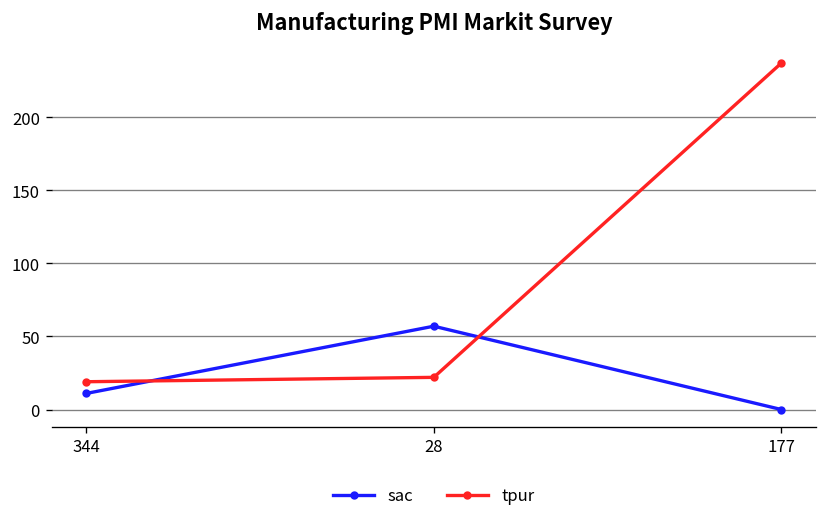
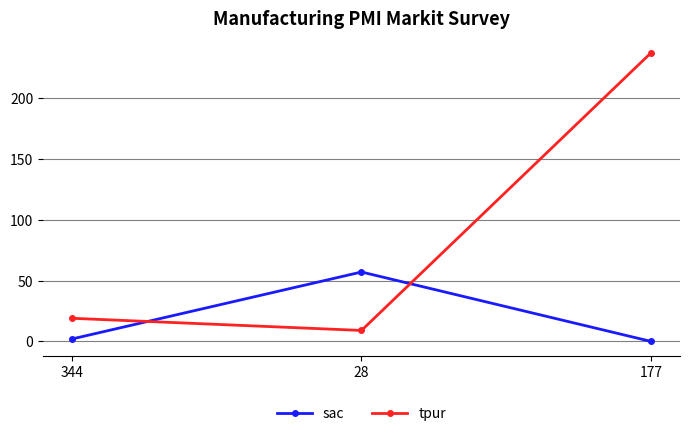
sac, 344: 11 -> 2
tpur, 28: 22 -> 9
